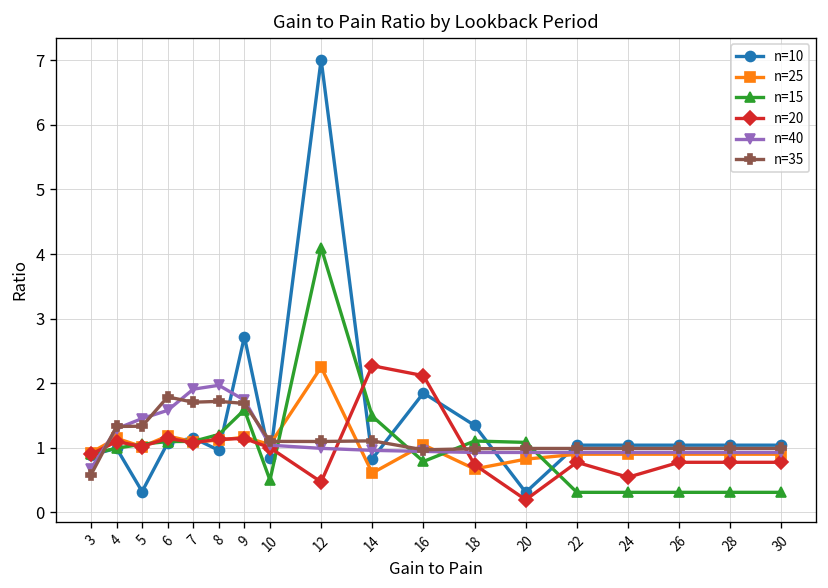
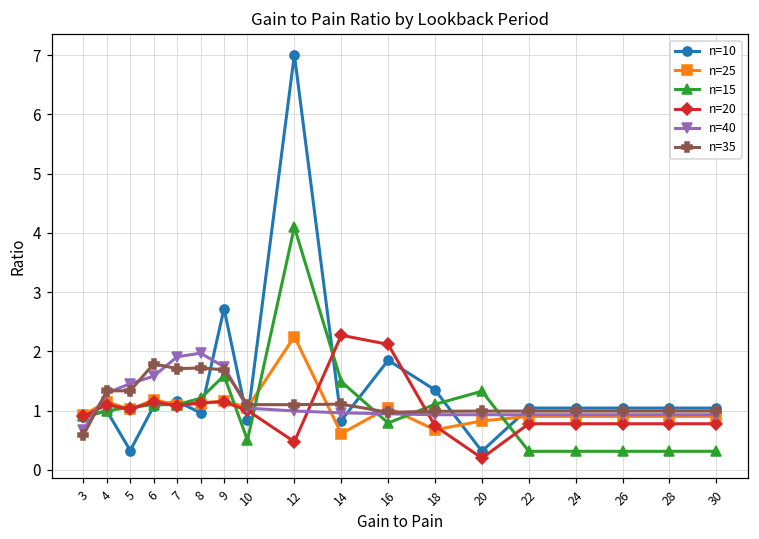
n=15, 20: 1.1 -> 1.3
n=20, 24: 0.5 -> 0.8
